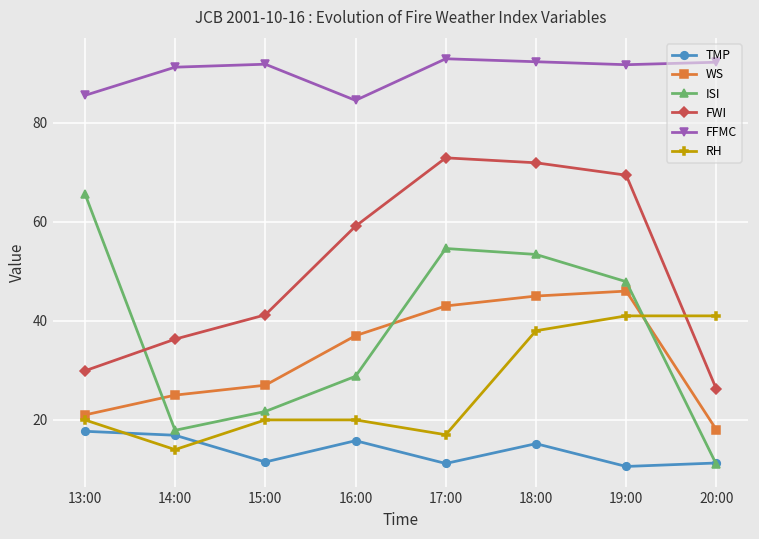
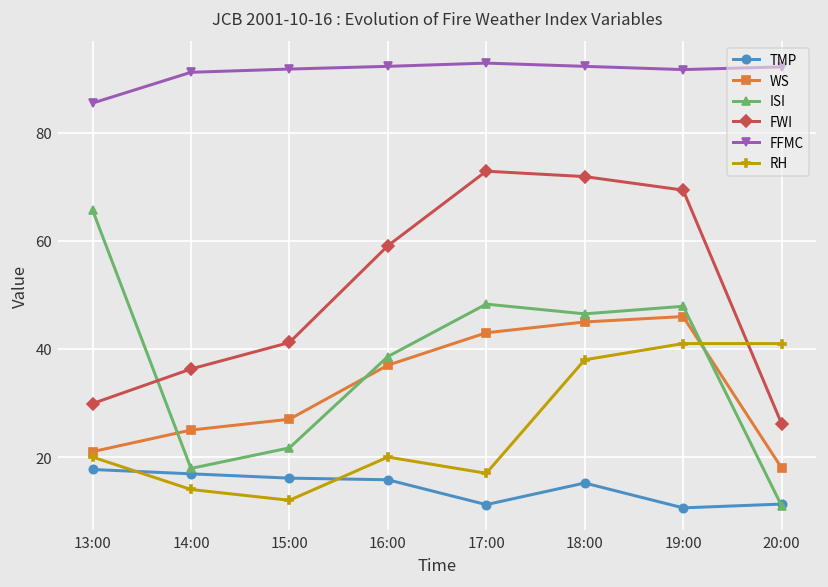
TMP, 15:00: 12 -> 16
RH, 15:00: 20 -> 12
ISI, 16:00: 29 -> 39
FFMC, 16:00: 85 -> 92
ISI, 17:00: 55 -> 48
ISI, 18:00: 53 -> 47
